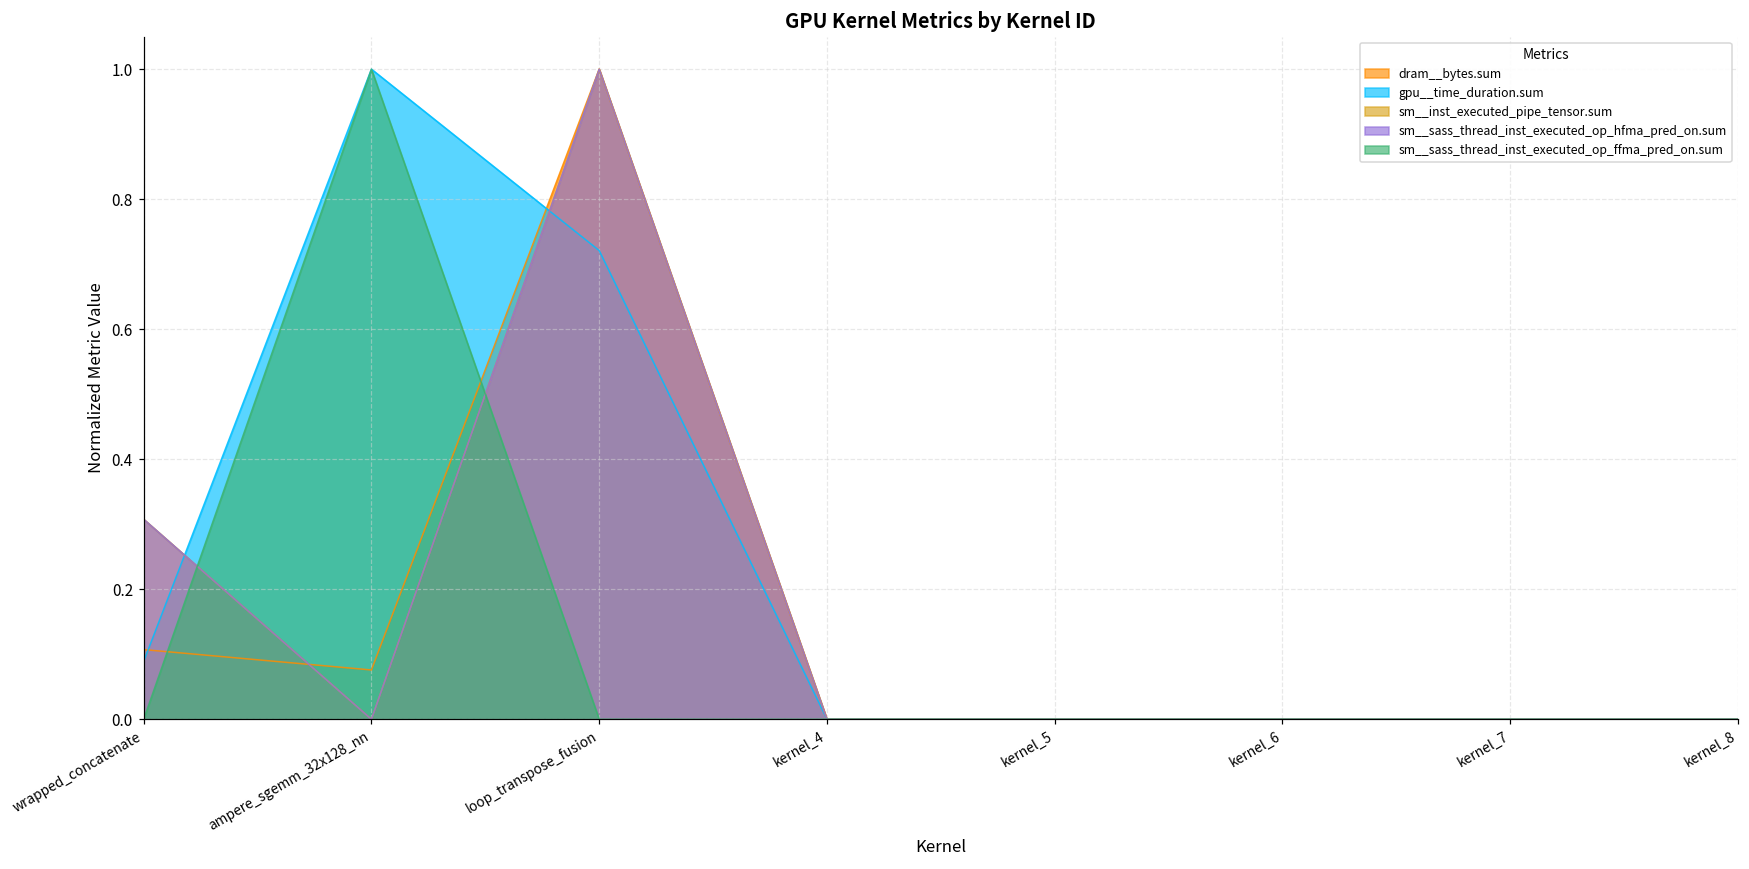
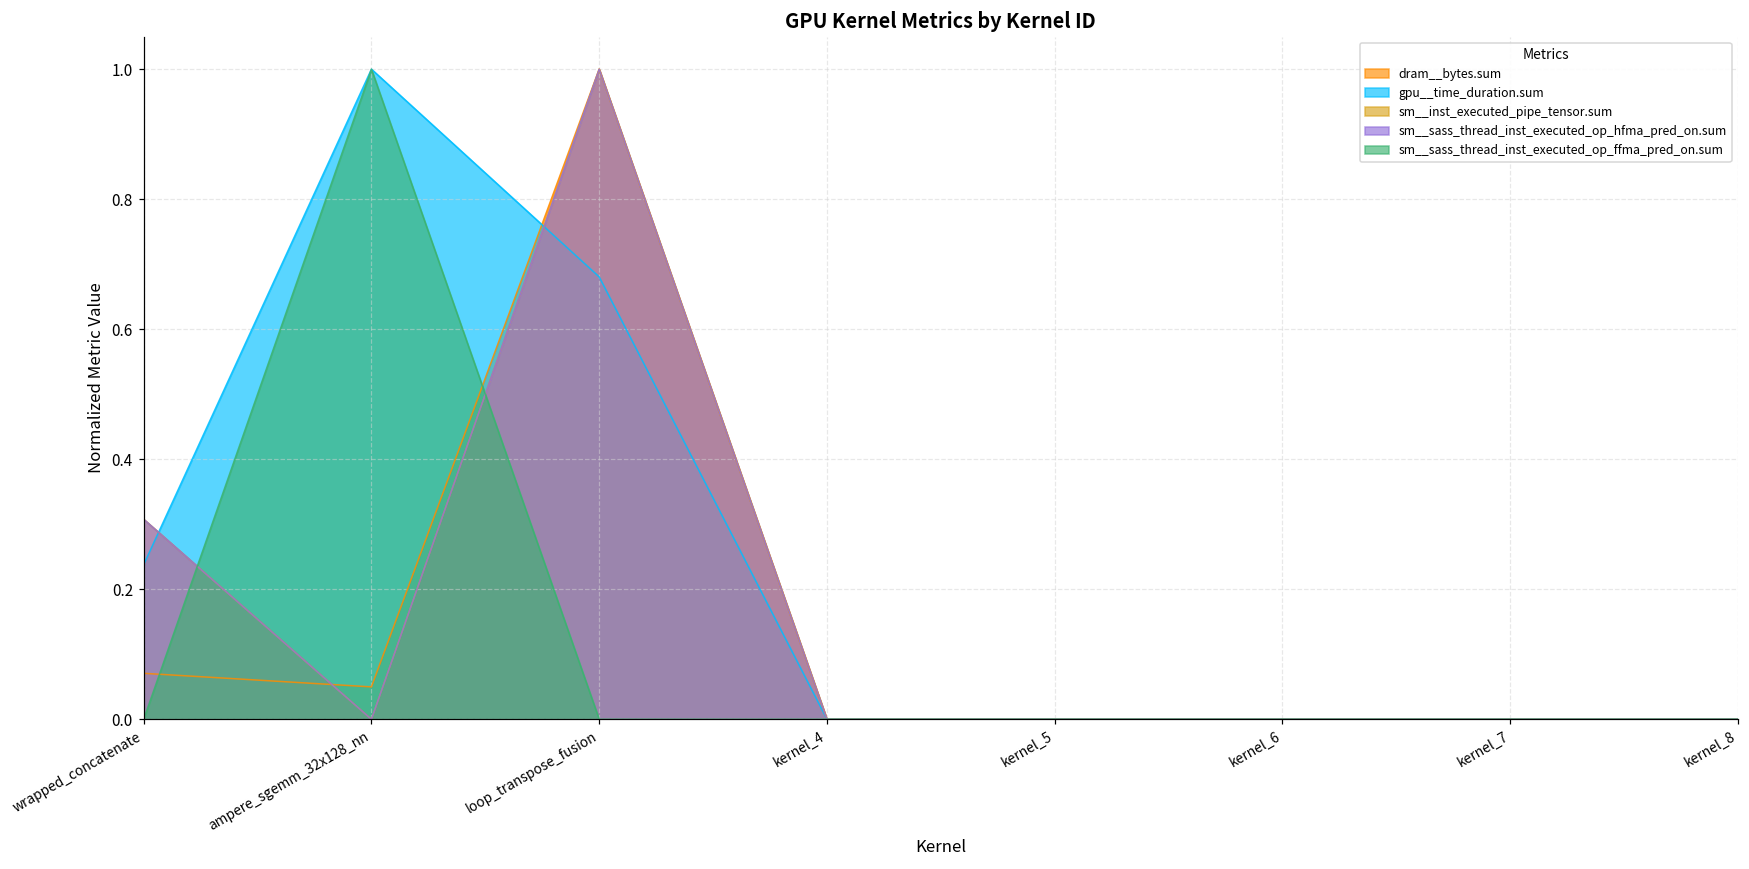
dram__bytes.sum, wrapped_concatenate: 0.11 -> 0.07
gpu__time_duration.sum, wrapped_concatenate: 0.09 -> 0.24
dram__bytes.sum, ampere_sgemm_32x128_nn: 0.08 -> 0.05
gpu__time_duration.sum, loop_transpose_fusion: 0.72 -> 0.68
